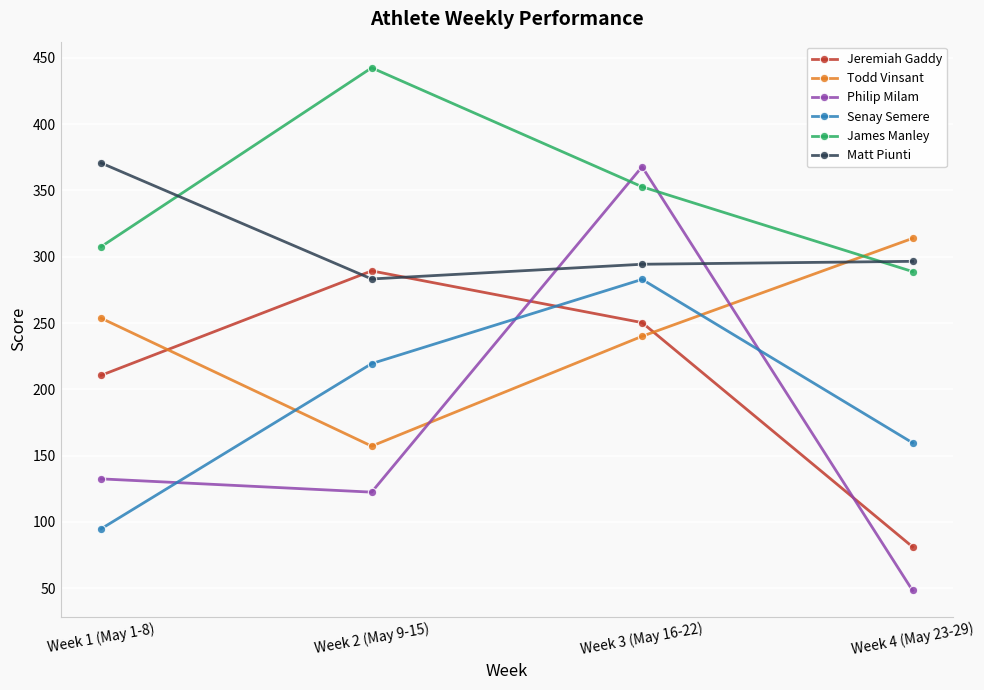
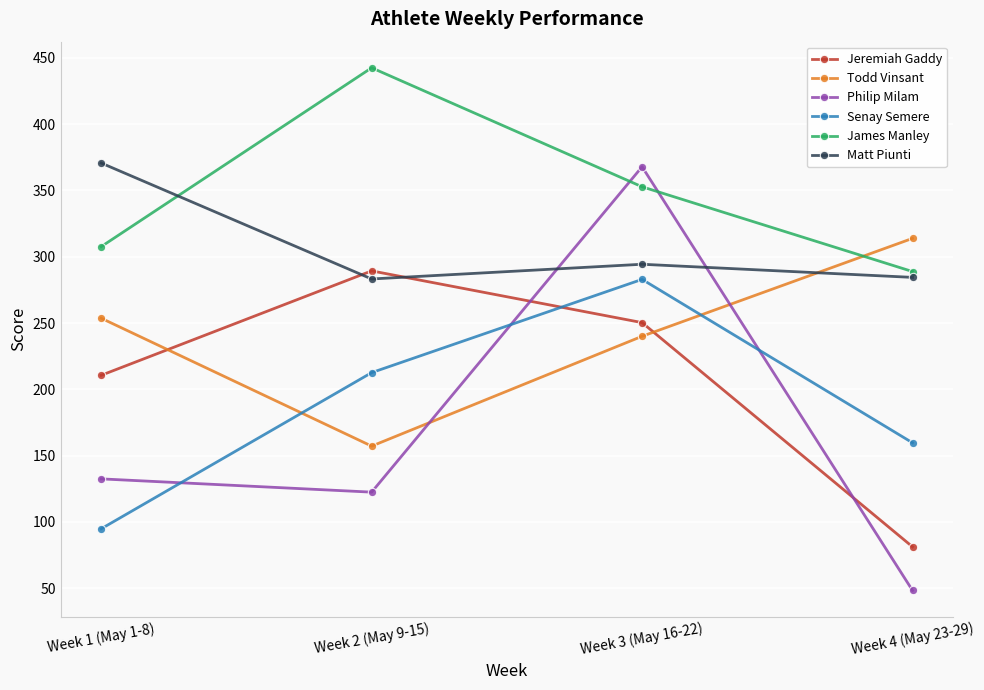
Senay Semere, Week 2 (May 9-15): 219 -> 213
Matt Piunti, Week 4 (May 23-29): 297 -> 284
